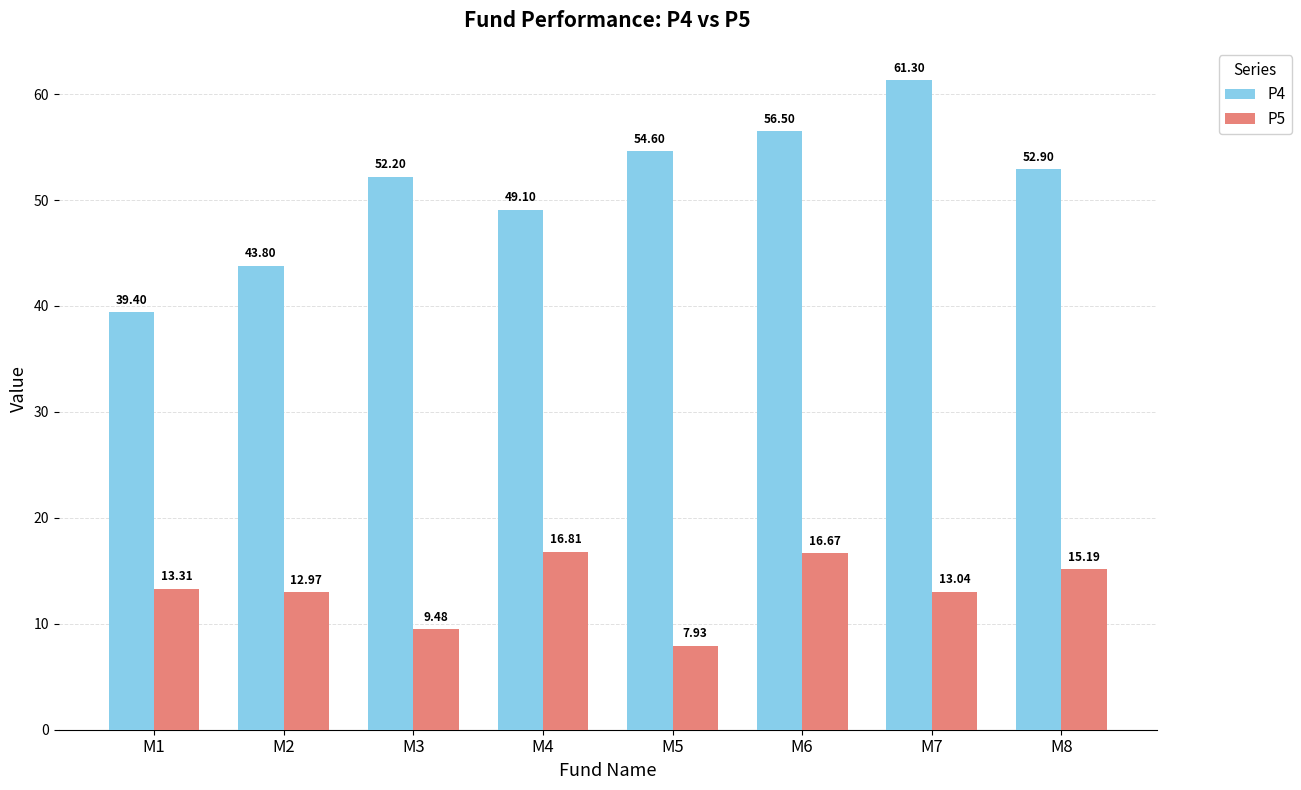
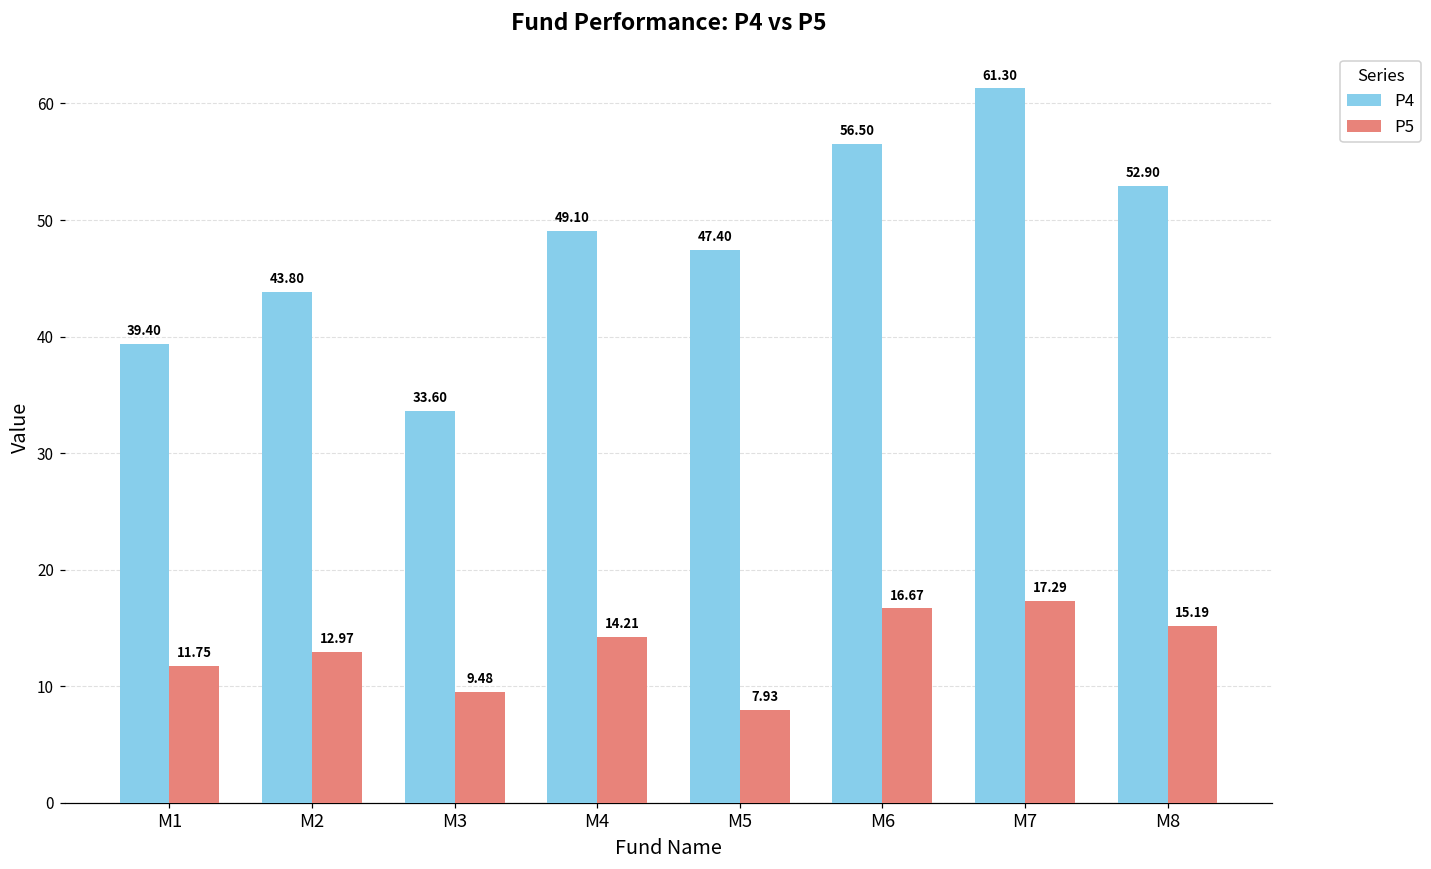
P5, M1: 13.31 -> 11.75
P4, M3: 52.20 -> 33.60
P5, M4: 16.81 -> 14.21
P4, M5: 54.60 -> 47.40
P5, M7: 13.04 -> 17.29
